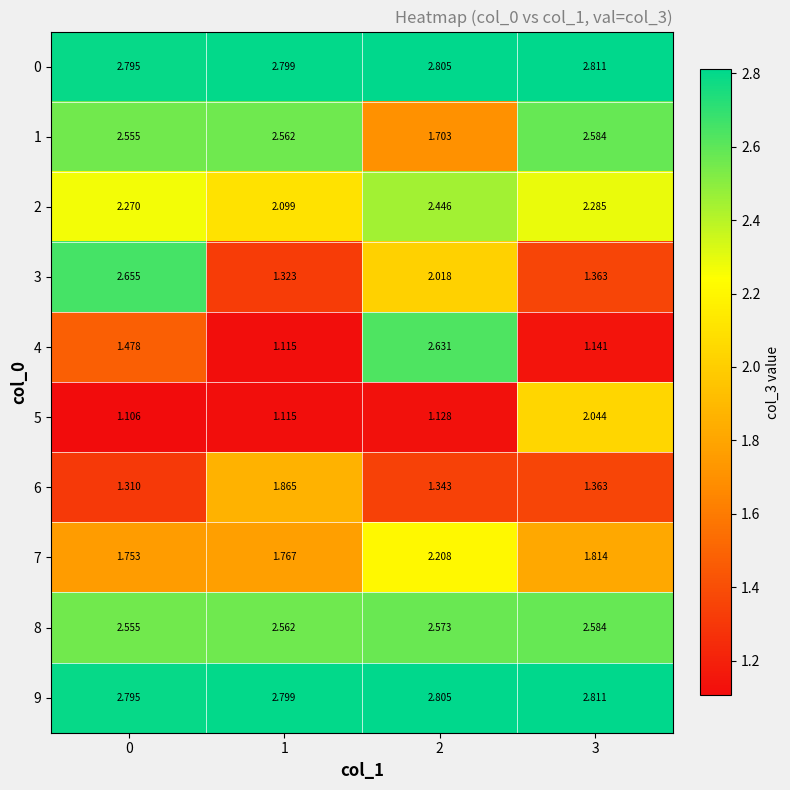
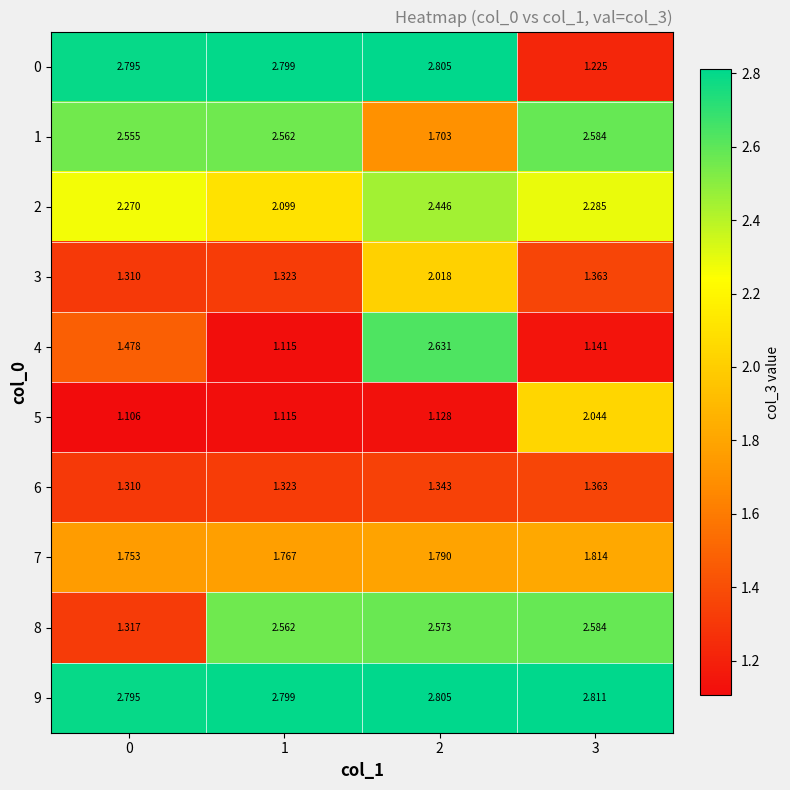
0, 3: 2.811 -> 1.225
3, 0: 2.655 -> 1.310
6, 1: 1.865 -> 1.323
7, 2: 2.208 -> 1.790
8, 0: 2.555 -> 1.317
